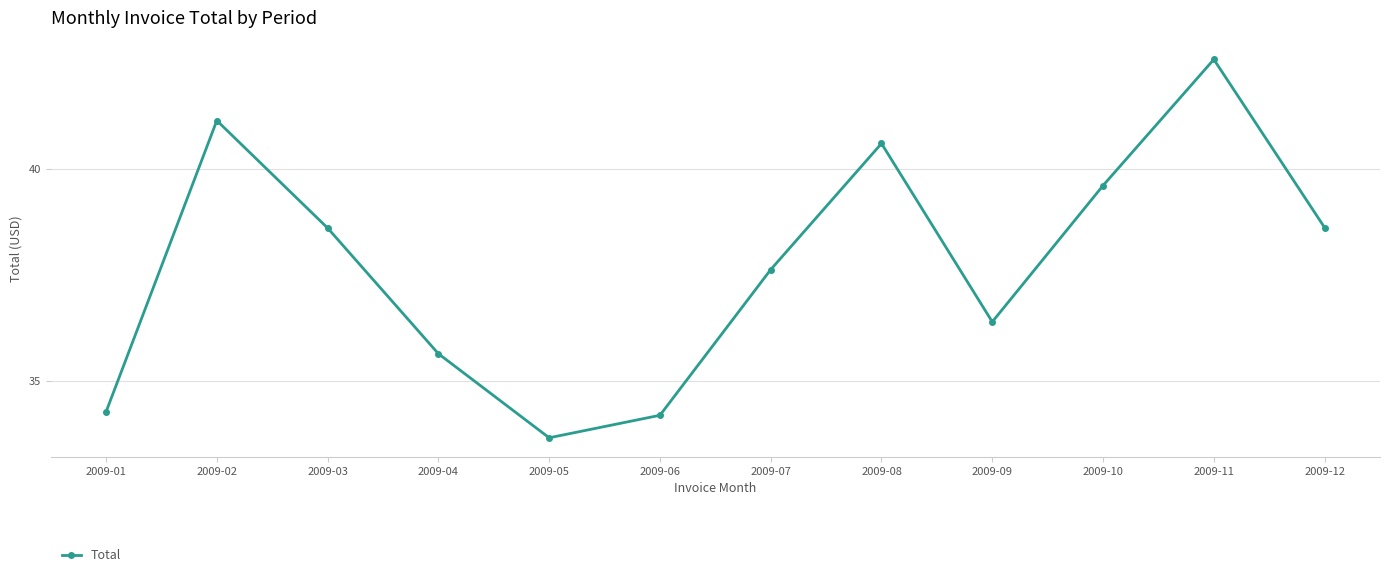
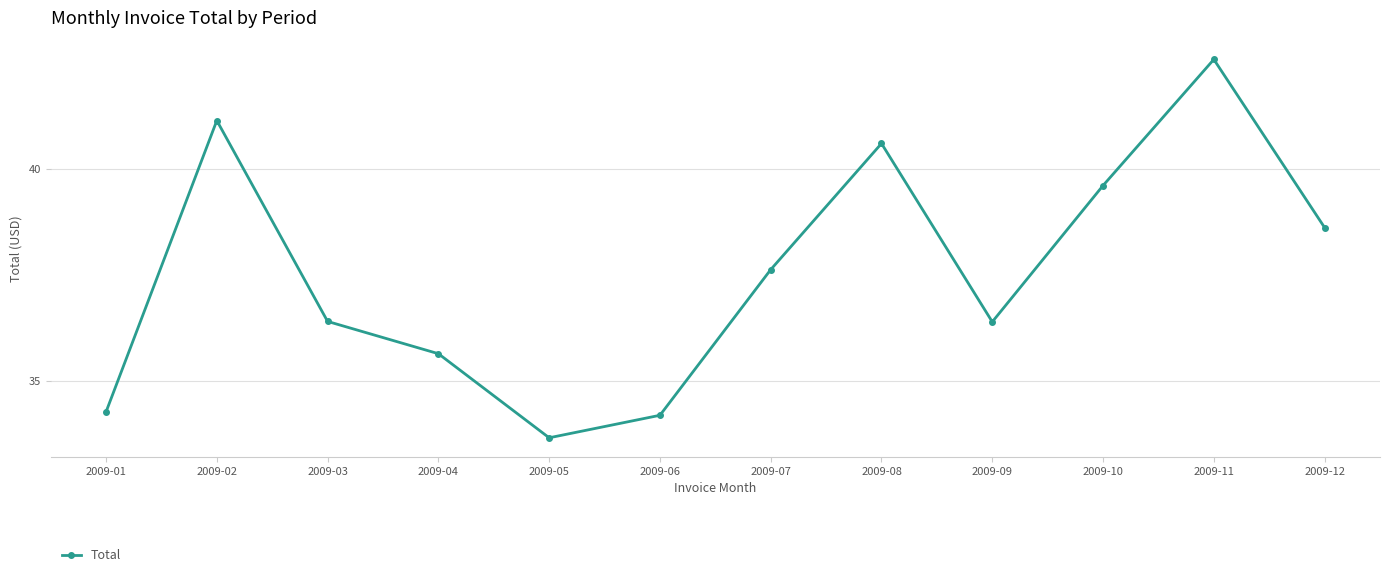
2009-03: 38.6 -> 36.4
